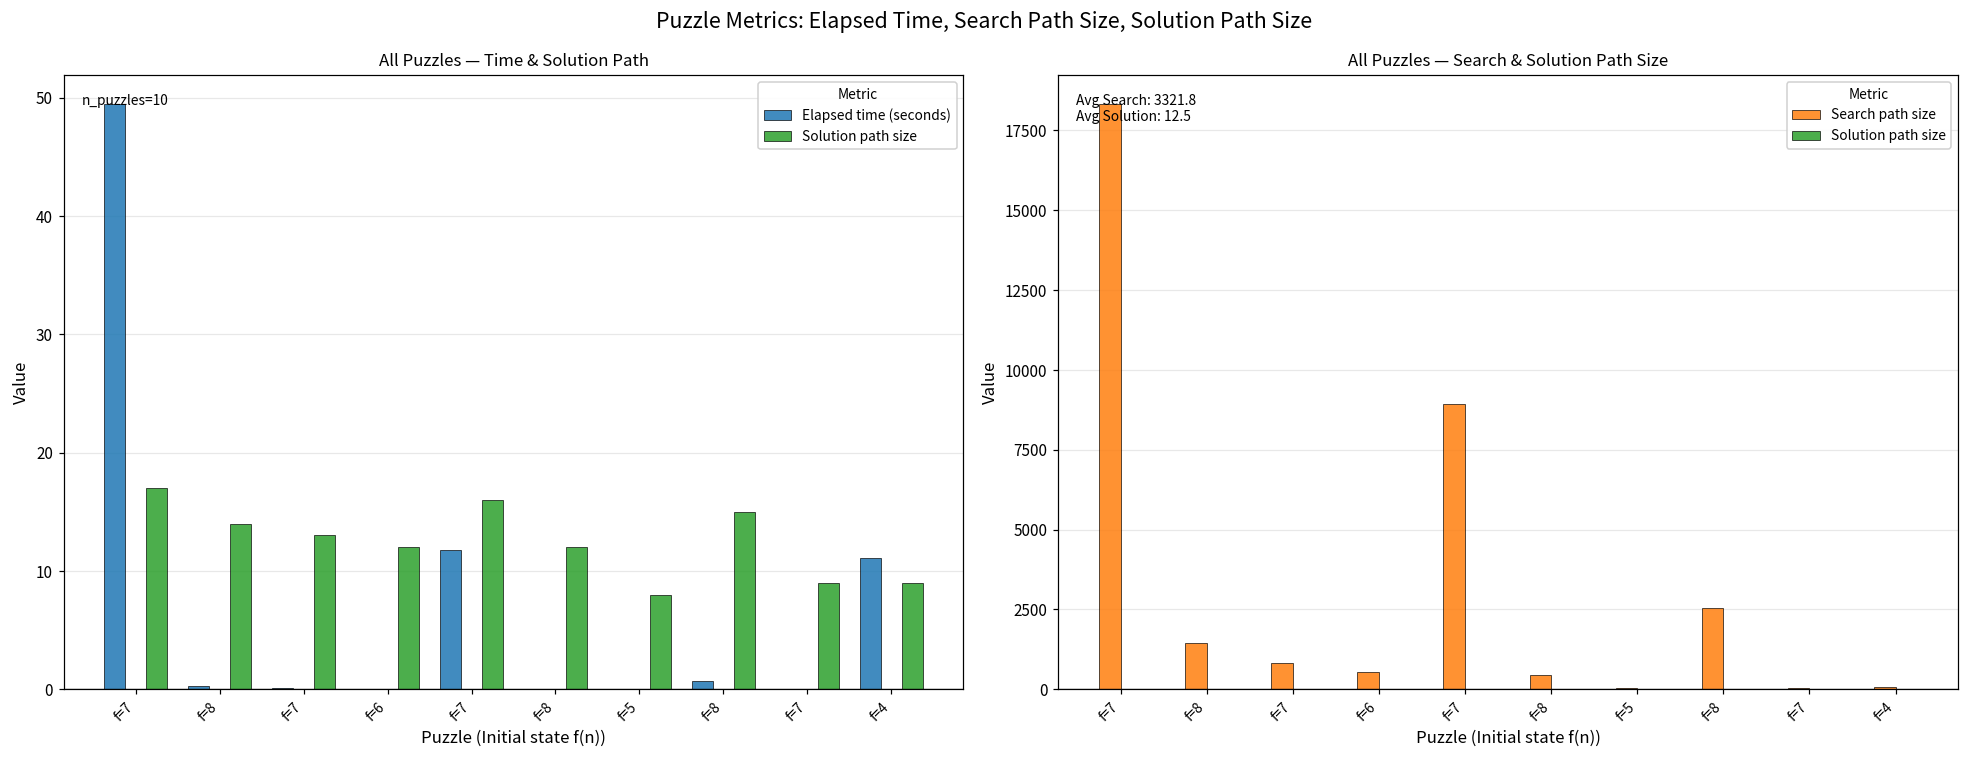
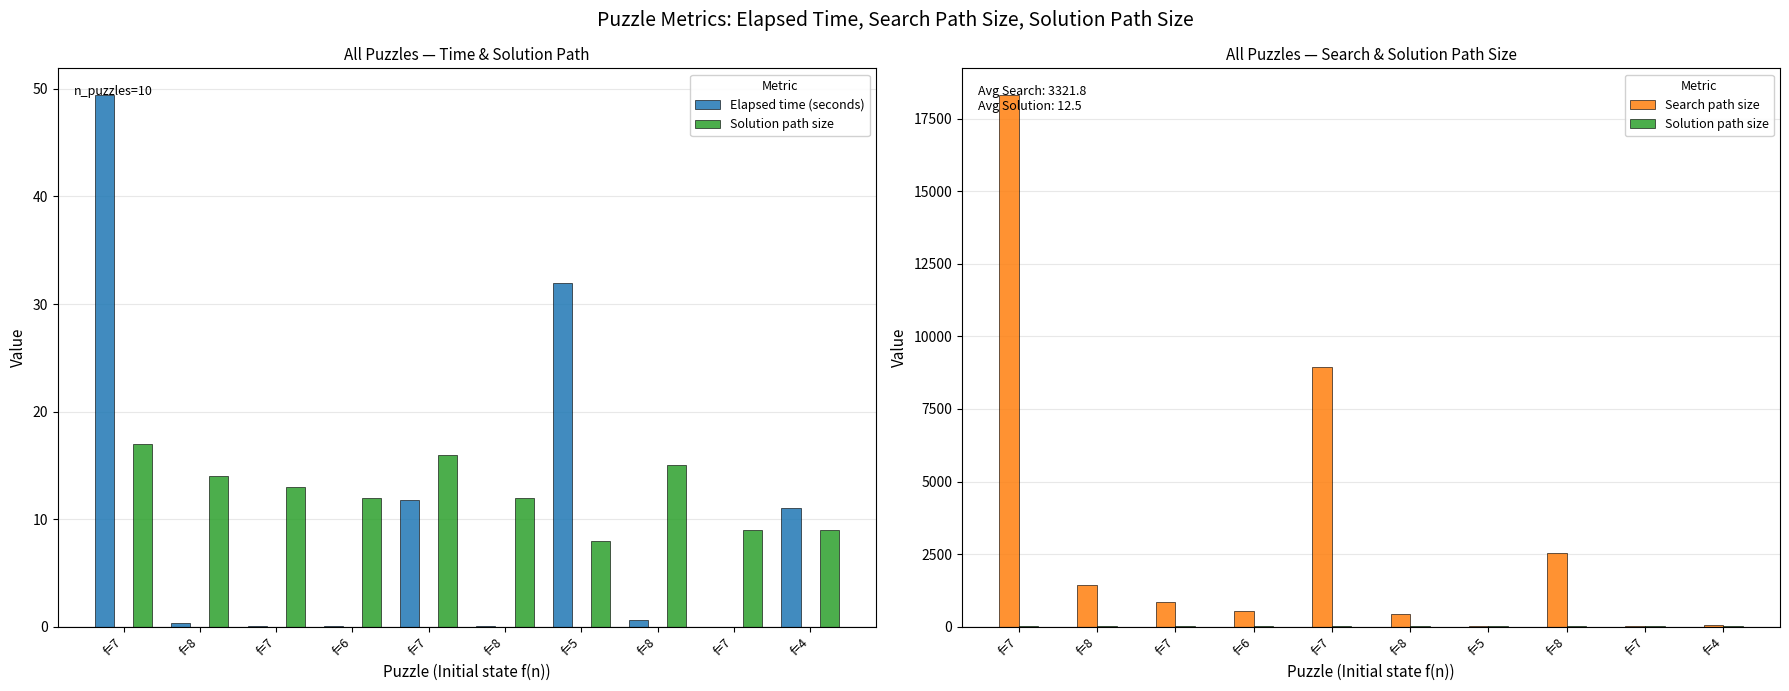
All Puzzles — Time & Solution Path, Elapsed time (seconds), f=5: 0.0 -> 32.0
